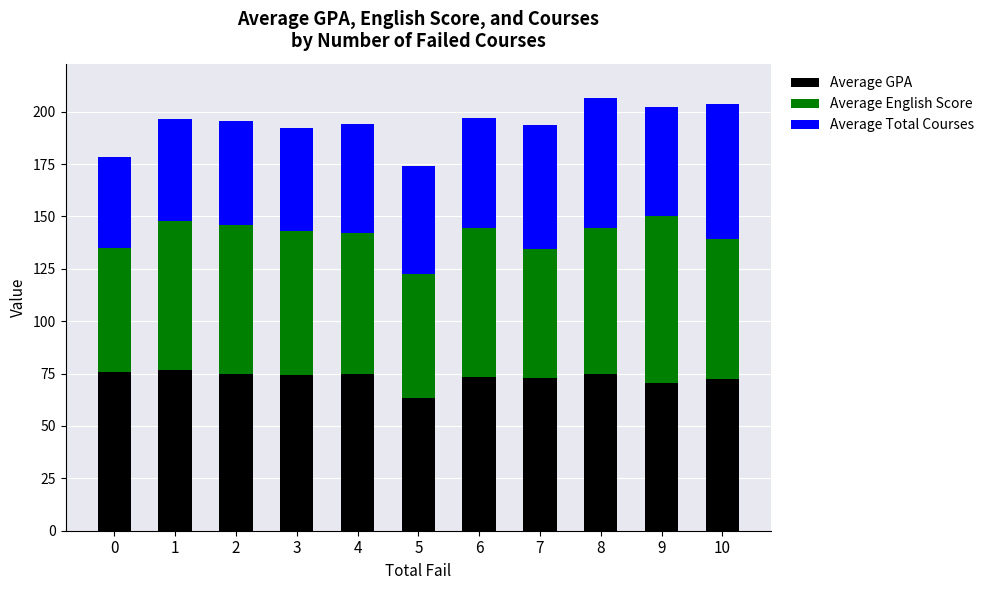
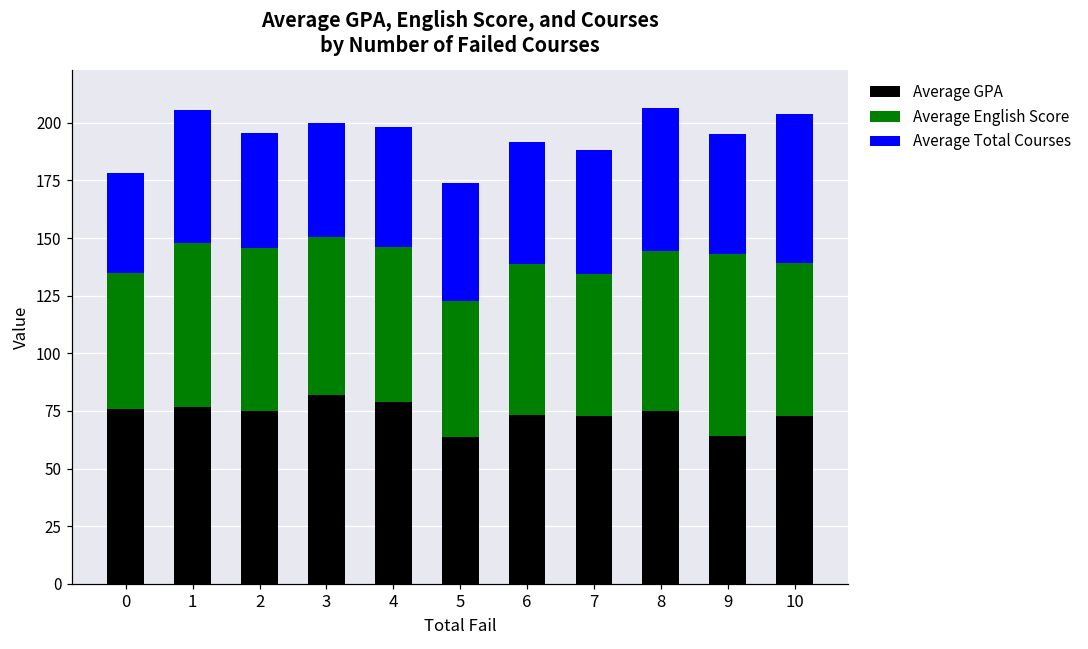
Average Total Courses, 1: 49 -> 58
Average GPA, 3: 74 -> 82
Average GPA, 4: 75 -> 79
Average English Score, 6: 71 -> 65
Average Total Courses, 7: 59 -> 54
Average GPA, 9: 71 -> 64
